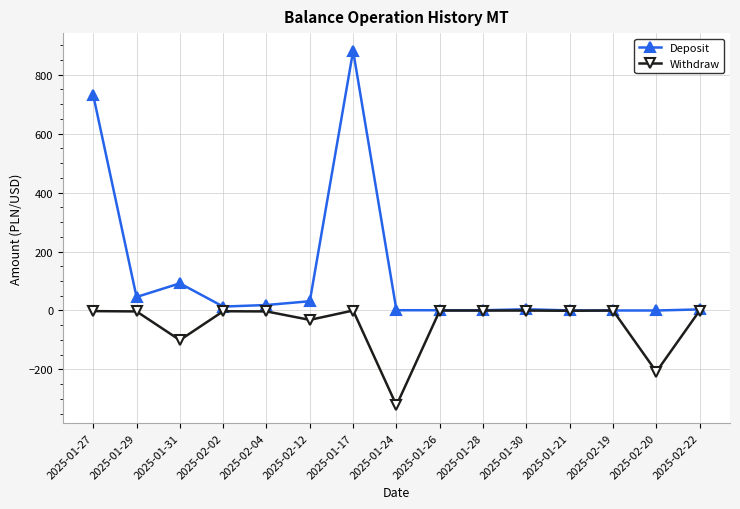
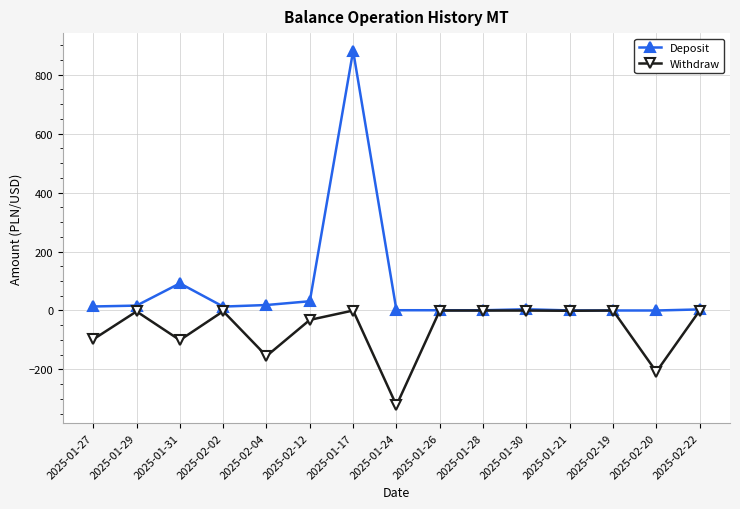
Deposit, 2025-01-27: 730 -> 10
Withdraw, 2025-01-27: 0 -> -100
Deposit, 2025-01-29: 50 -> 20
Withdraw, 2025-02-04: 0 -> -150
